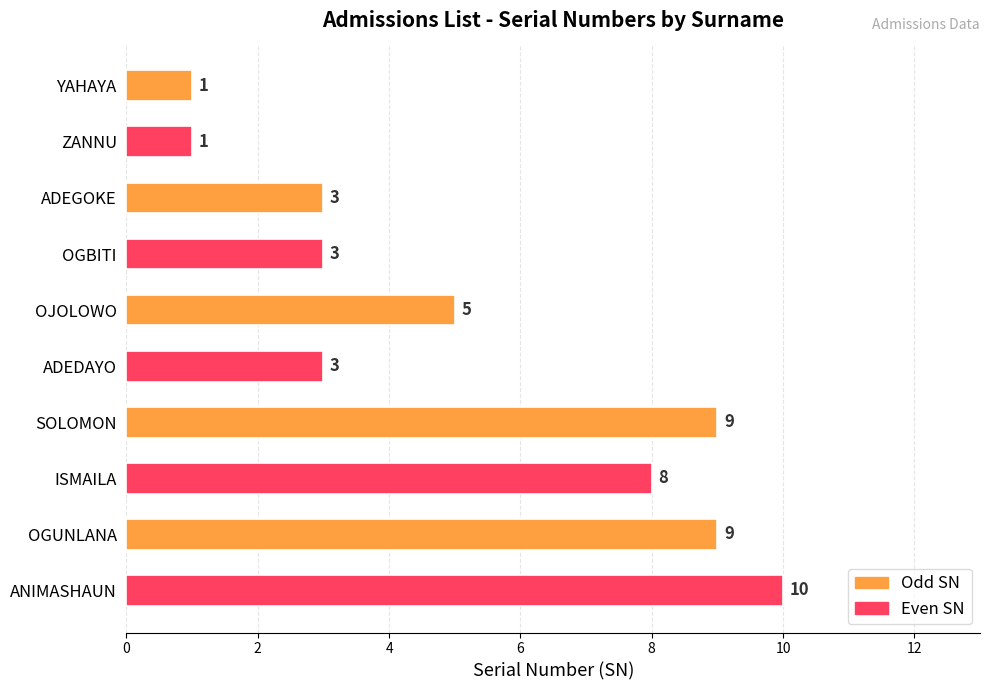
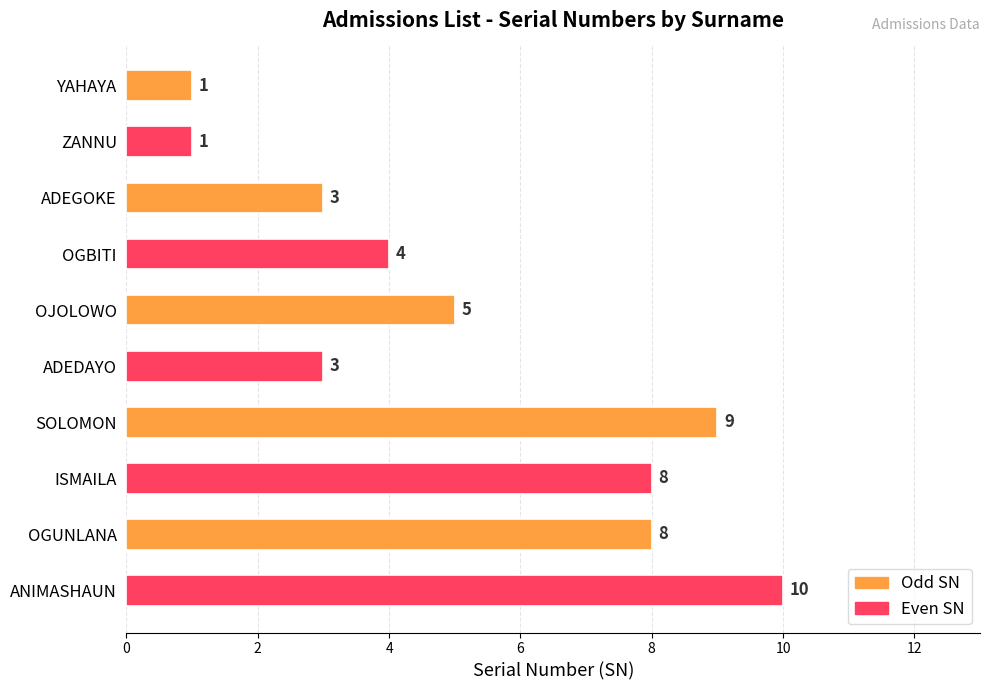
OGBITI: 3 -> 4
OGUNLANA: 9 -> 8
